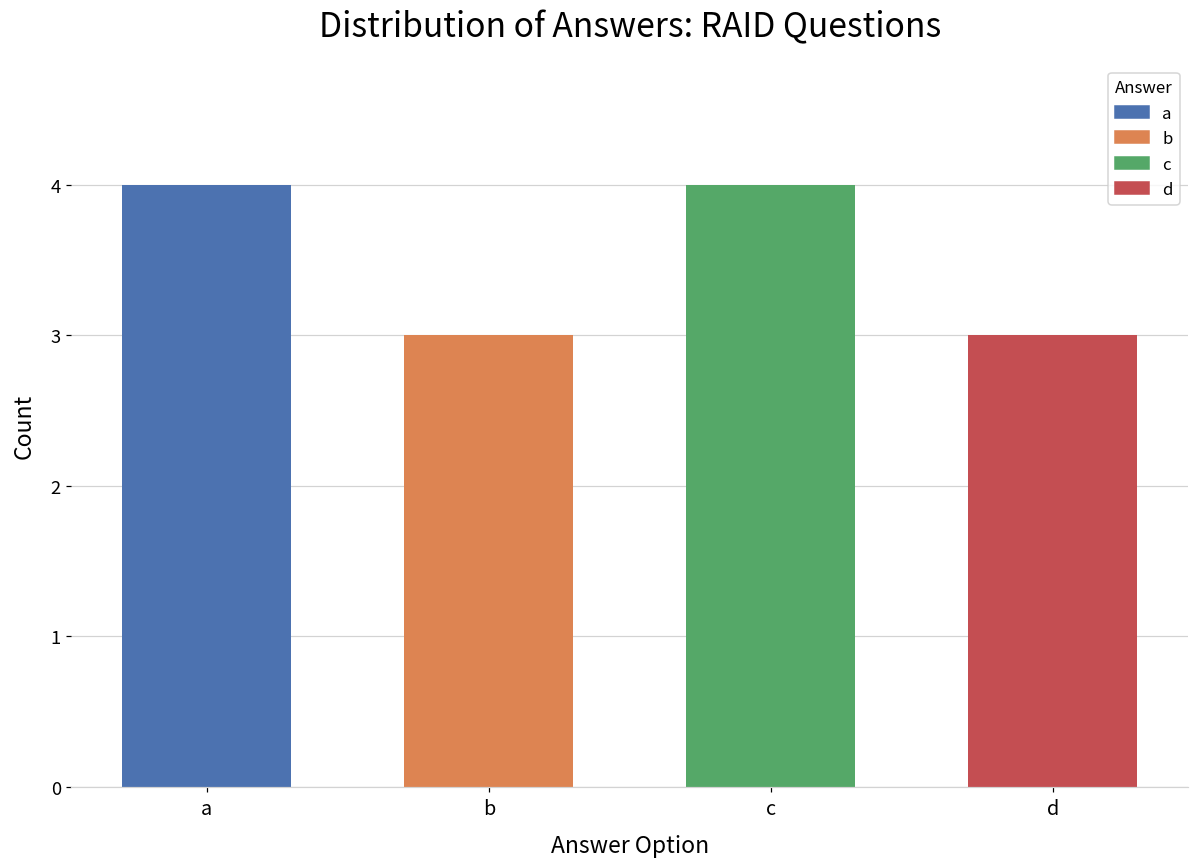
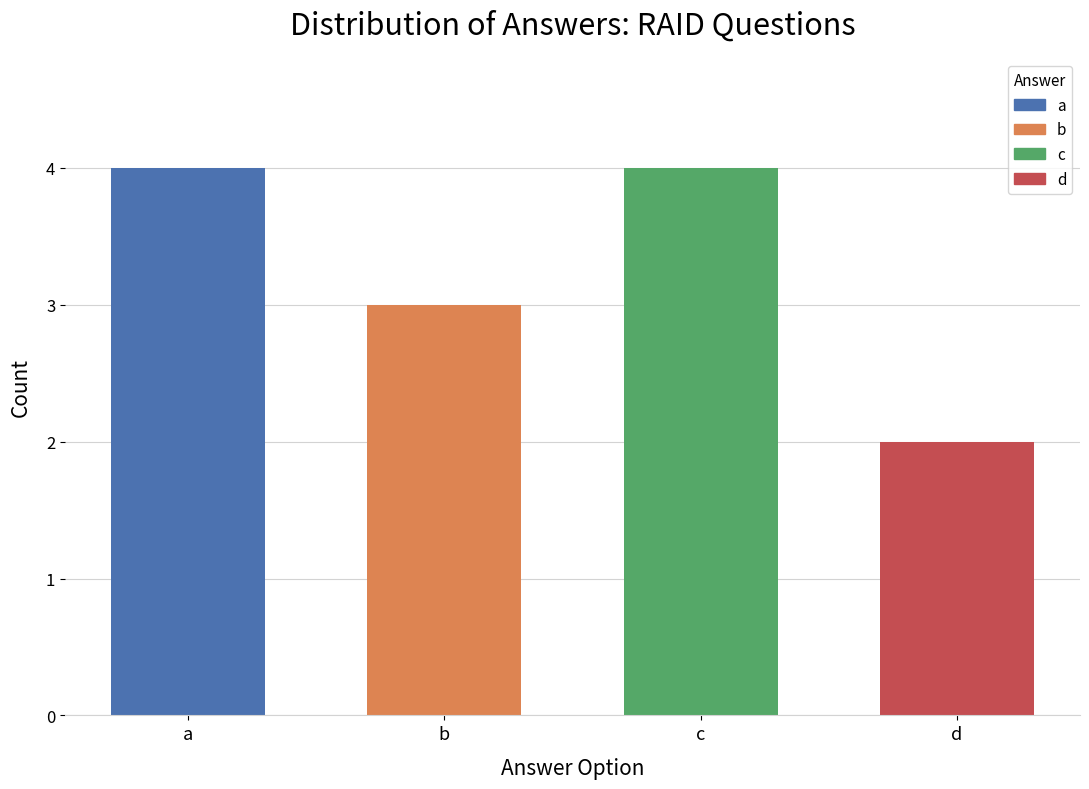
d: 3 -> 2
